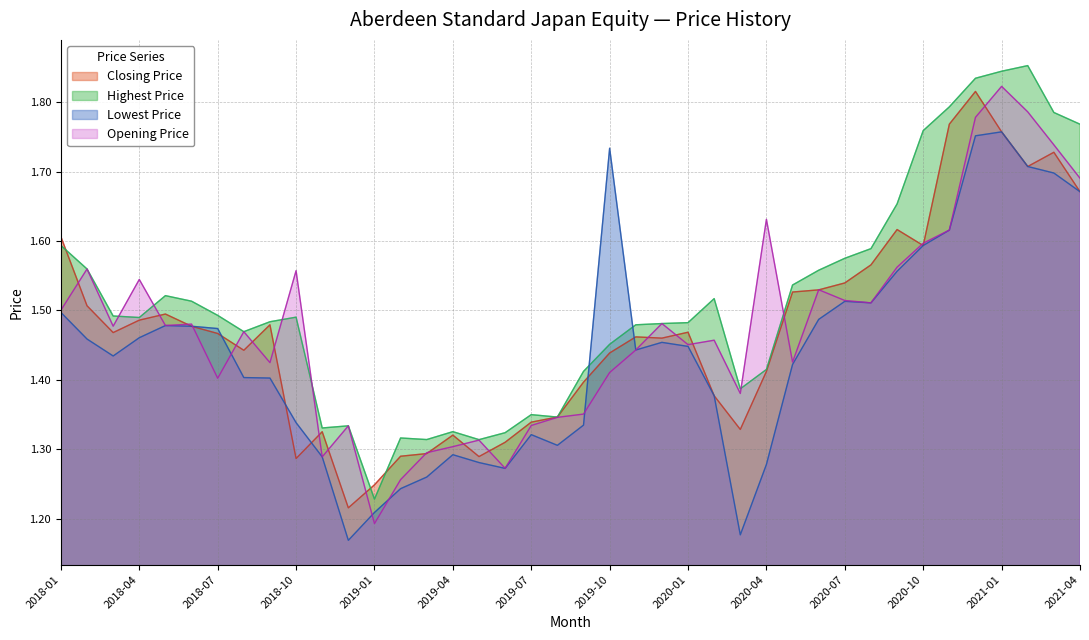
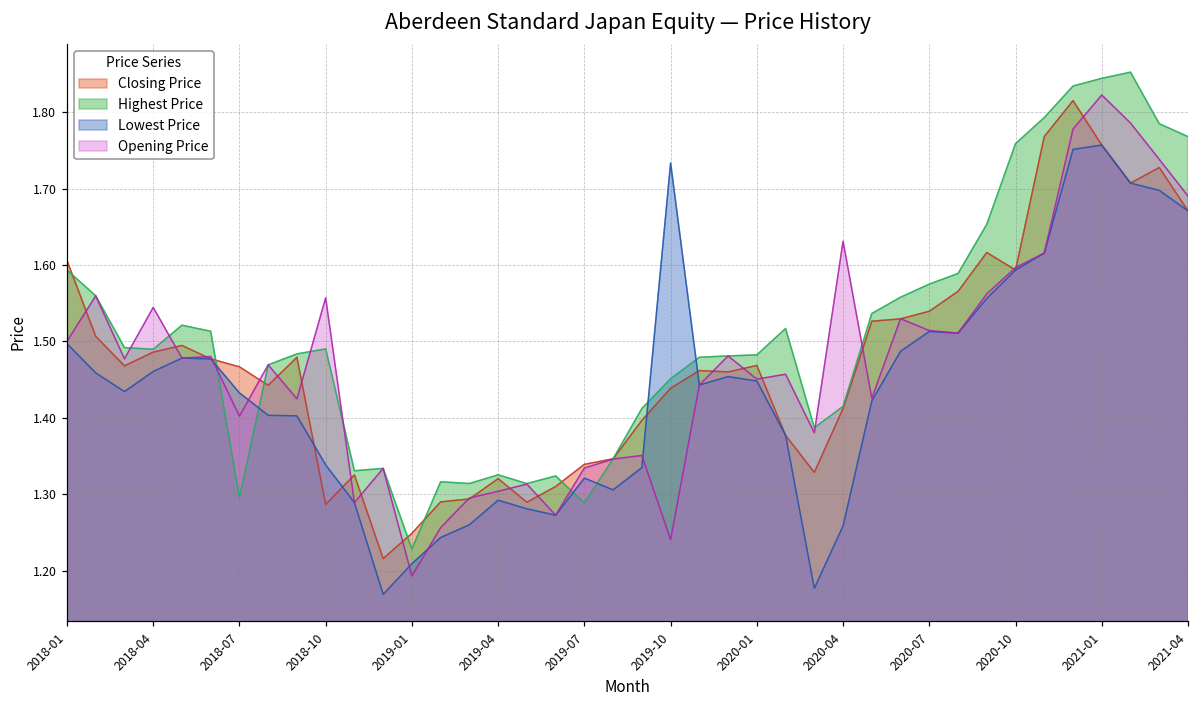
Highest Price, 2018-07: 1.49 -> 1.30
Lowest Price, 2018-07: 1.47 -> 1.43
Highest Price, 2019-07: 1.35 -> 1.29
Opening Price, 2019-10: 1.41 -> 1.24
Lowest Price, 2020-04: 1.28 -> 1.26
